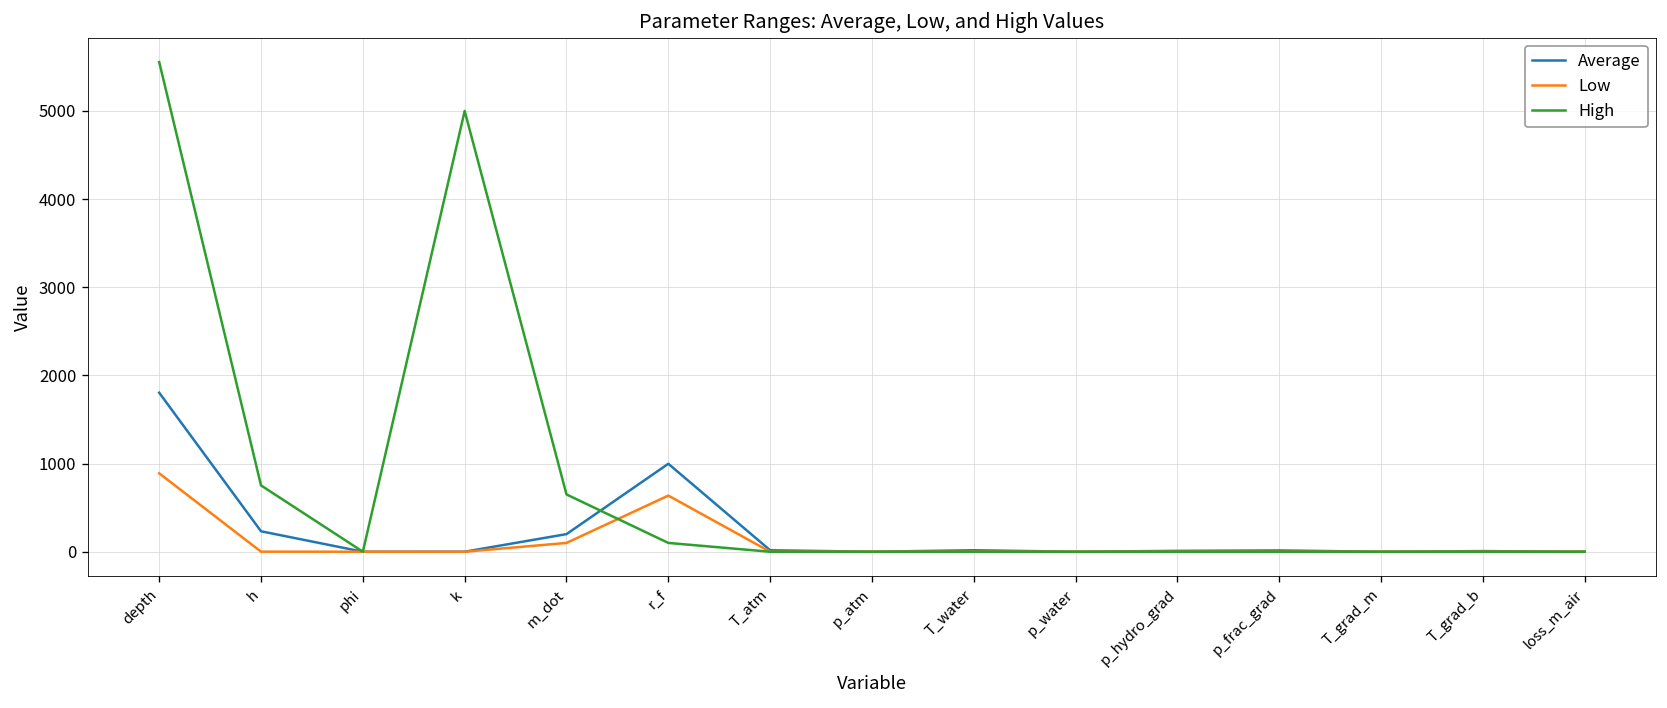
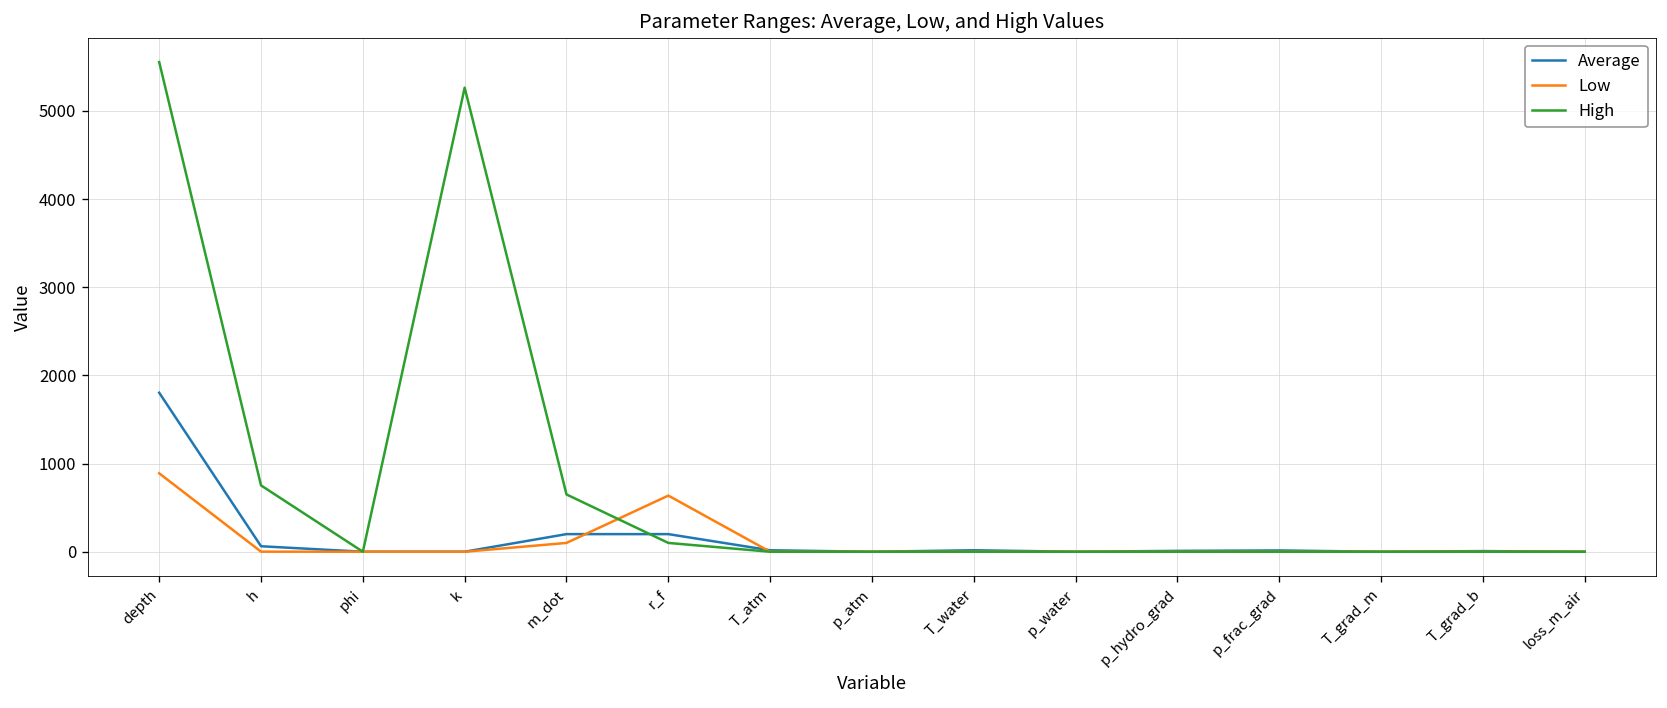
Average, h: 200 -> 100
High, k: 5000 -> 5300
Average, r_f: 1000 -> 200
